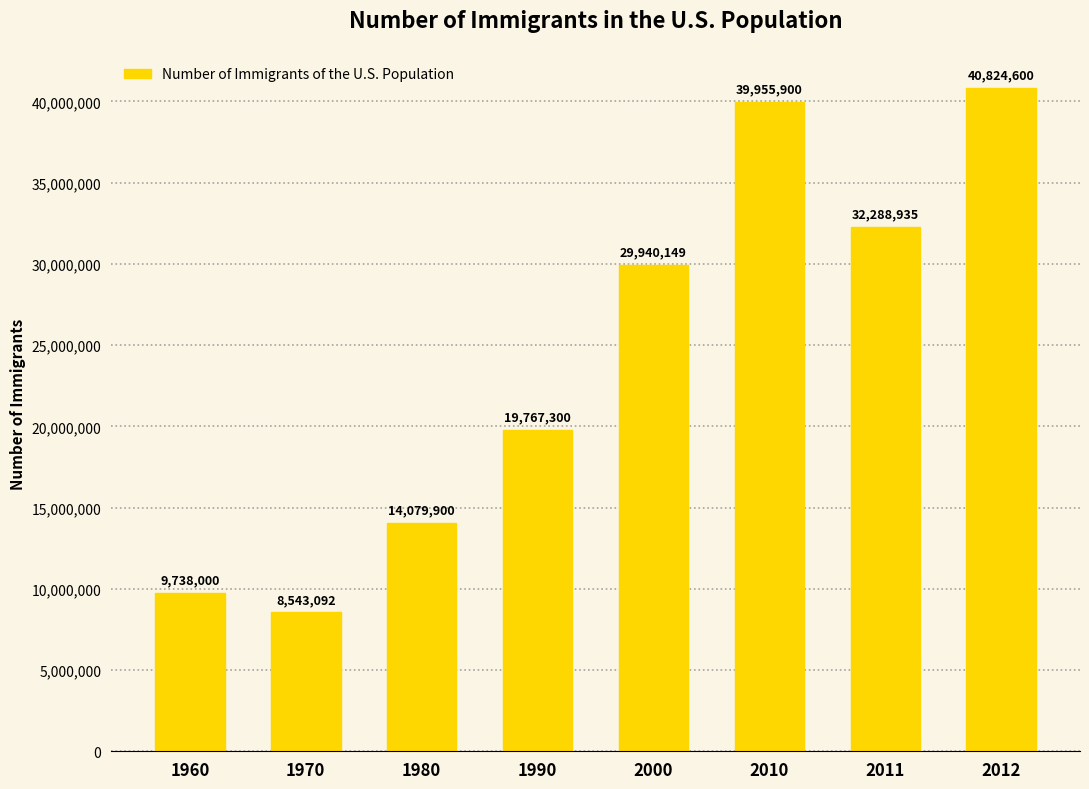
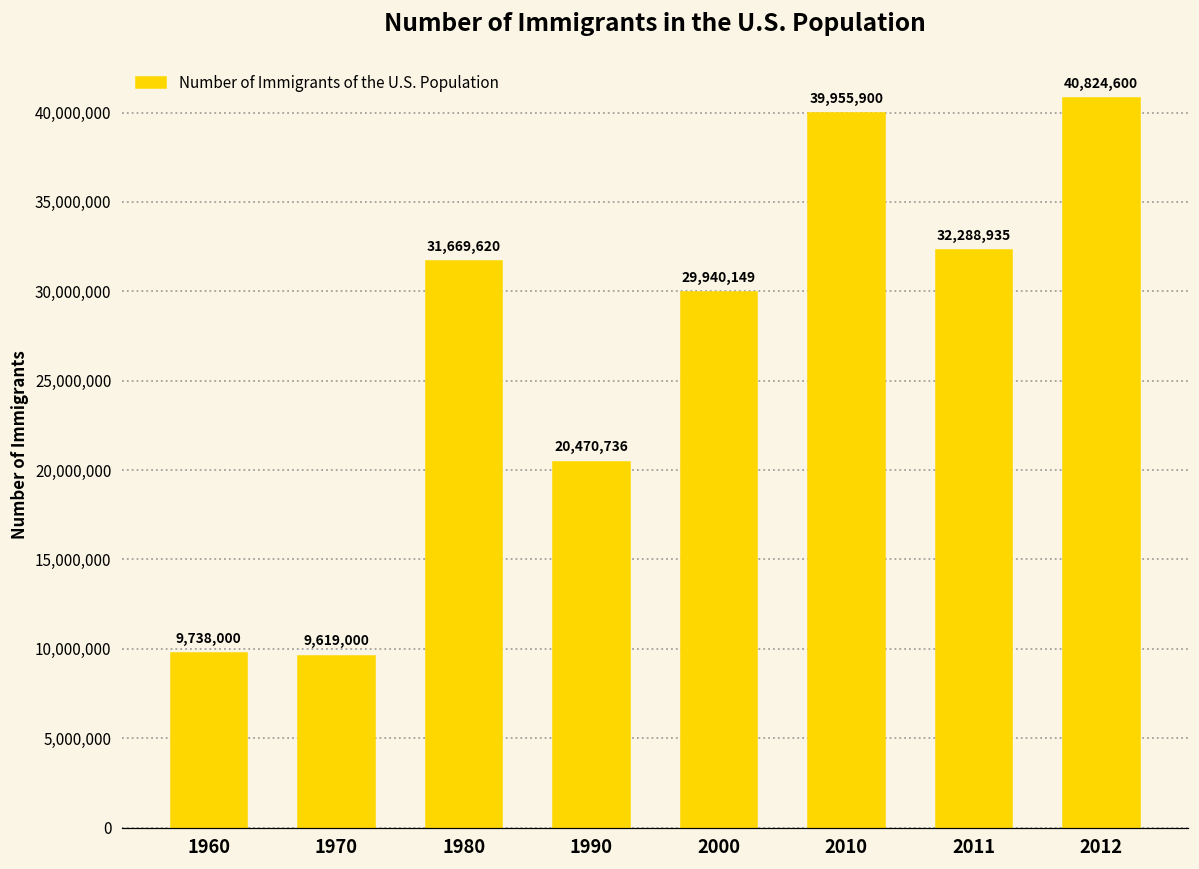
1970: 8,543,092 -> 9,619,000
1980: 14,079,900 -> 31,669,620
1990: 19,767,300 -> 20,470,736
